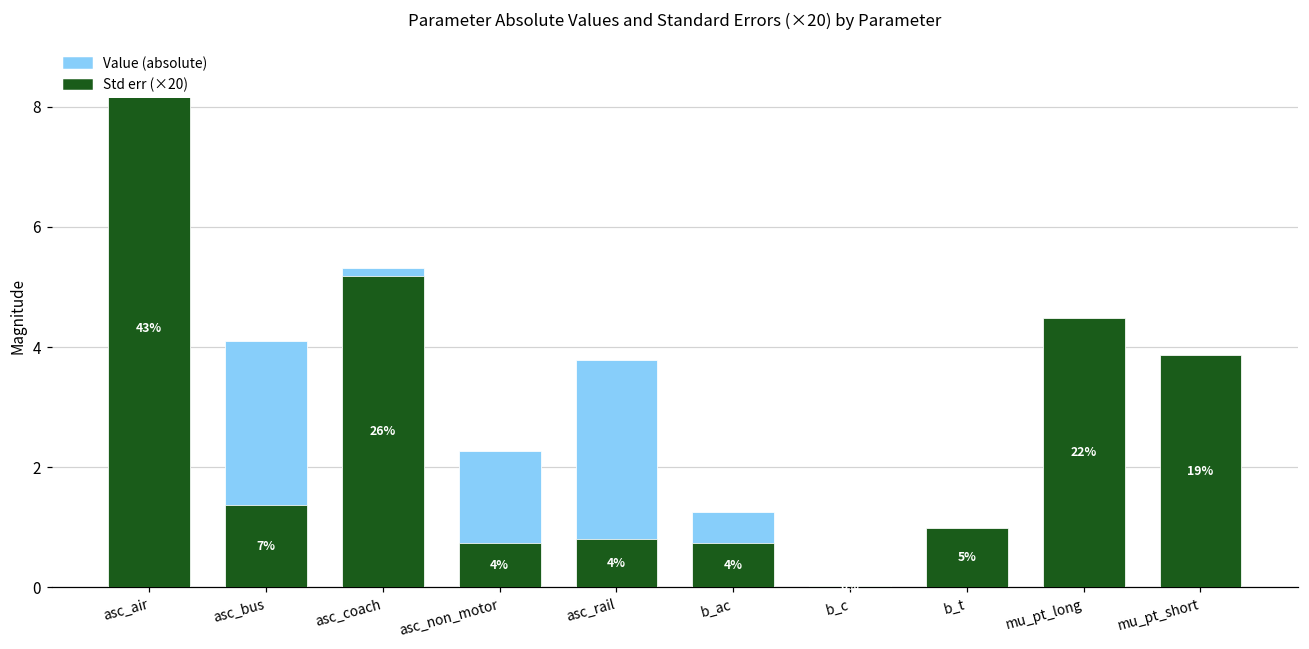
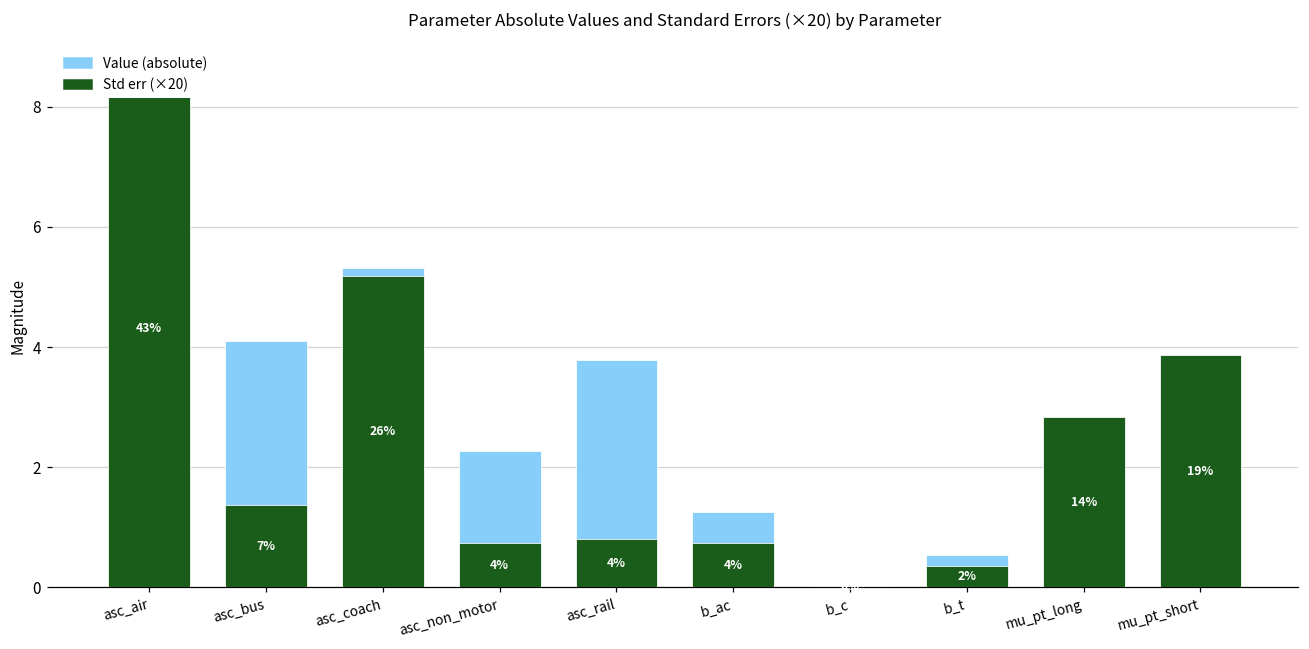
Std err (×20), b_t: 5% -> 2%
Std err (×20), mu_pt_long: 22% -> 14%
